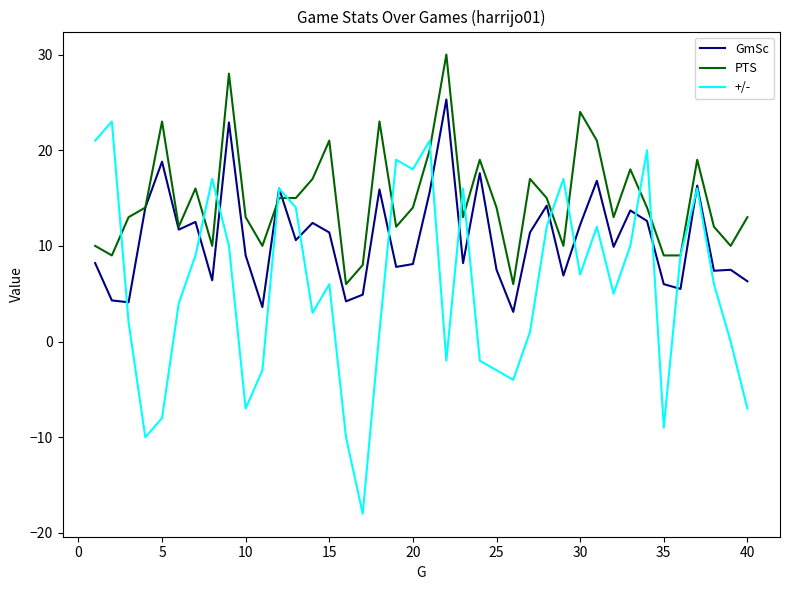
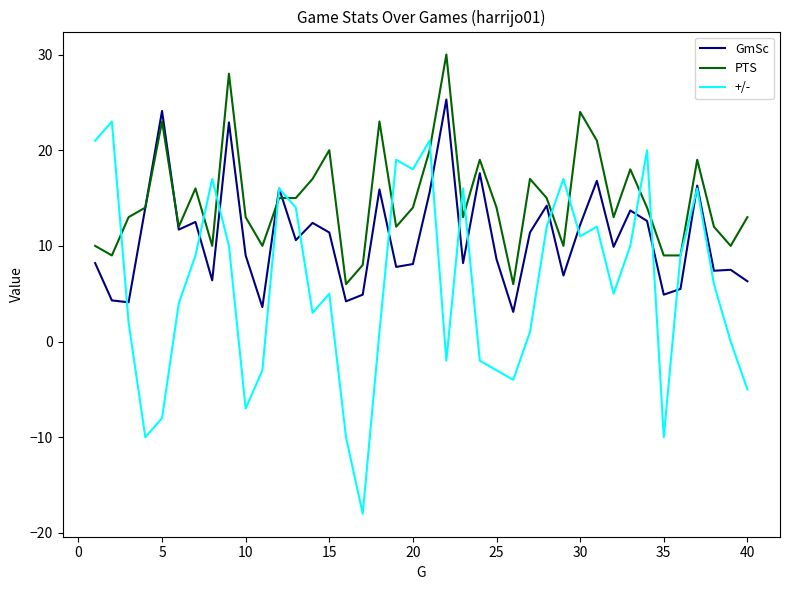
GmSc, 5: 19 -> 24
PTS, 15: 21 -> 20
+/-, 15: 6 -> 5
GmSc, 25: 8 -> 9
+/-, 30: 7 -> 11
GmSc, 35: 6 -> 5
+/-, 35: -9 -> -10
+/-, 40: -7 -> -5
